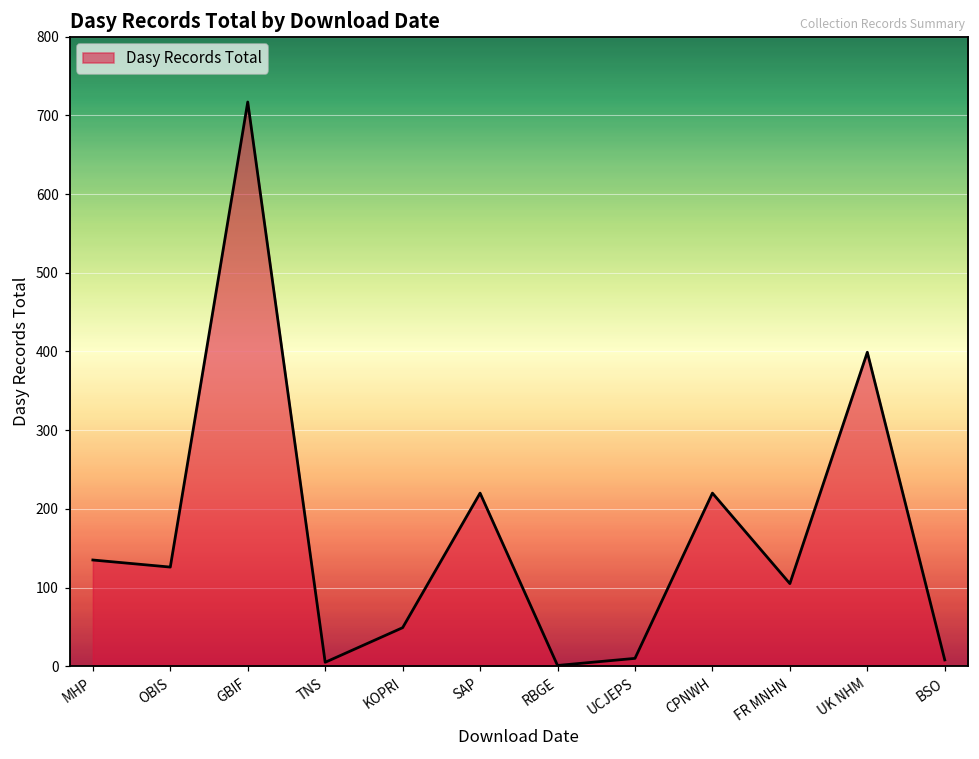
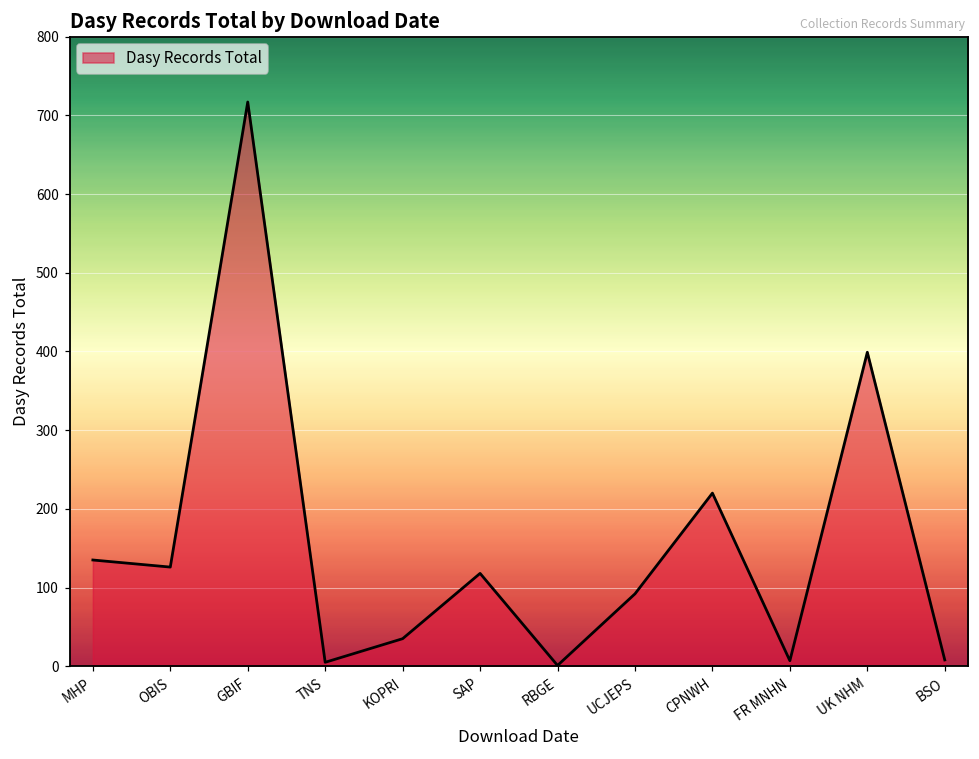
KOPRI: 50 -> 40
SAP: 220 -> 120
UCJEPS: 10 -> 90
FR MNHN: 110 -> 10
